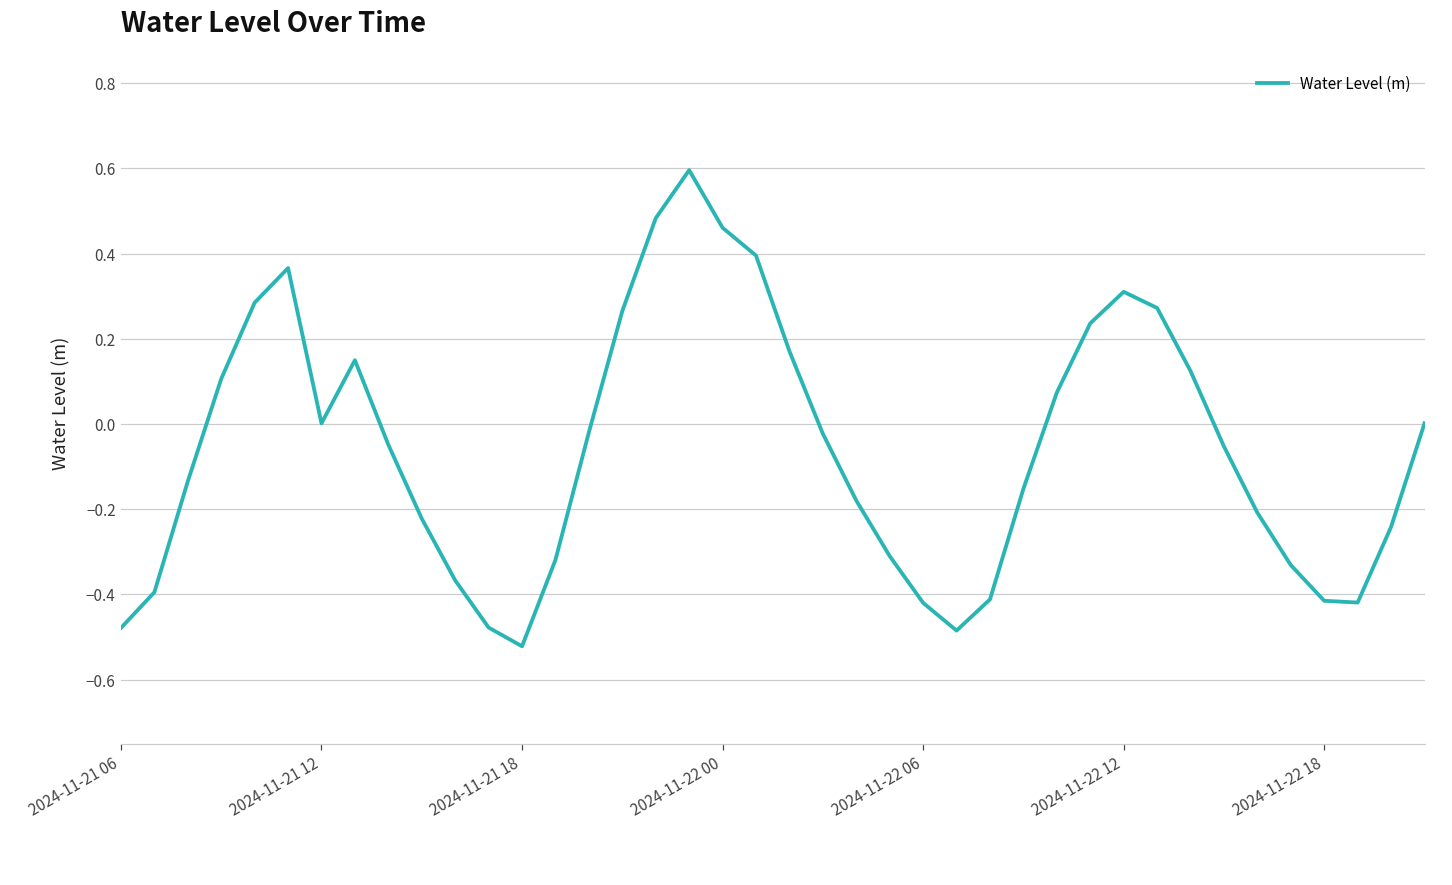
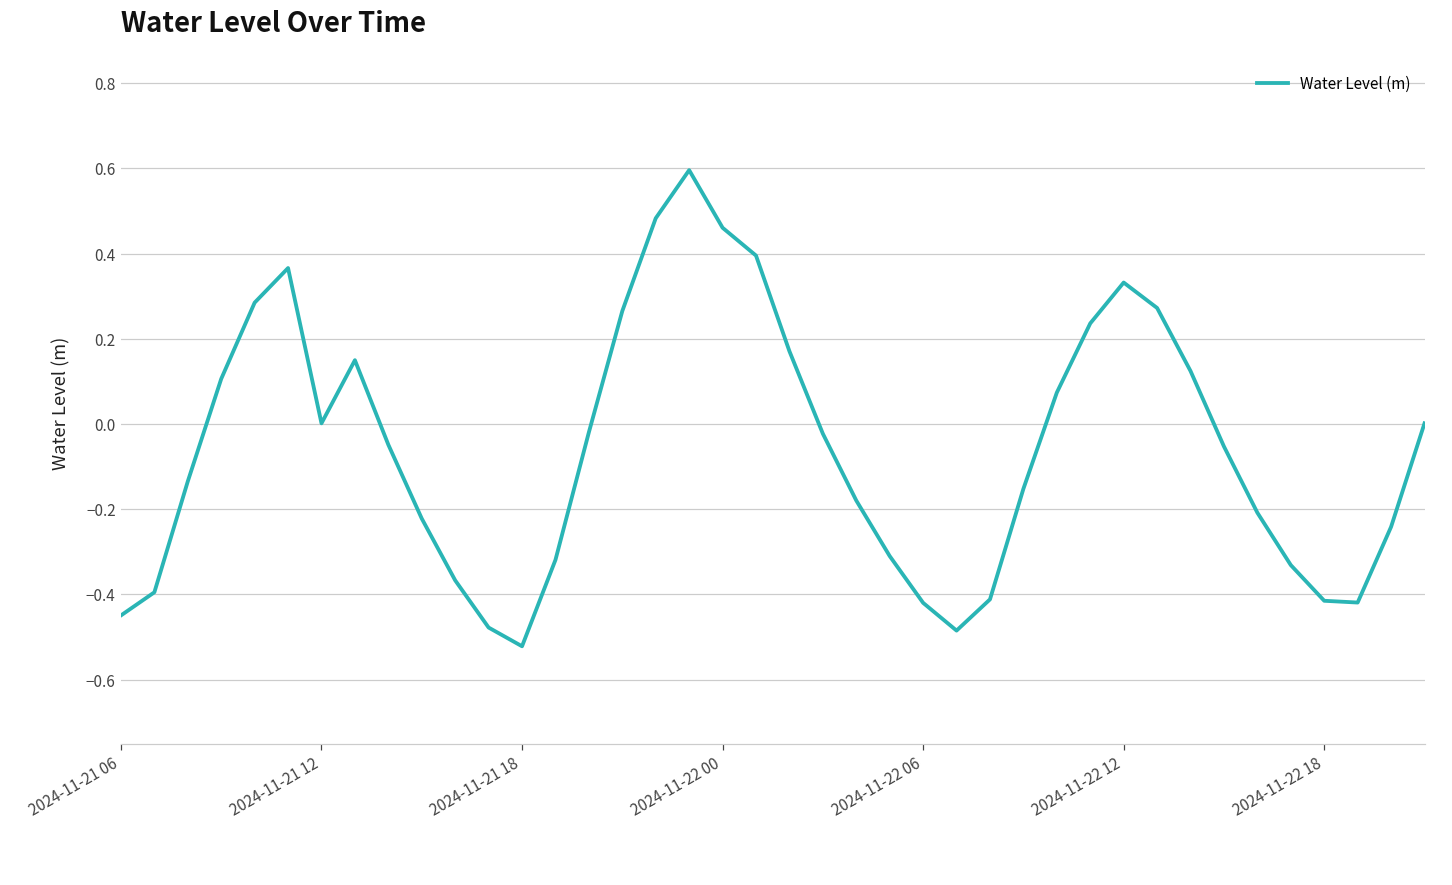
2024-11-21 06: -0.48 -> -0.45
2024-11-22 12: 0.31 -> 0.33
